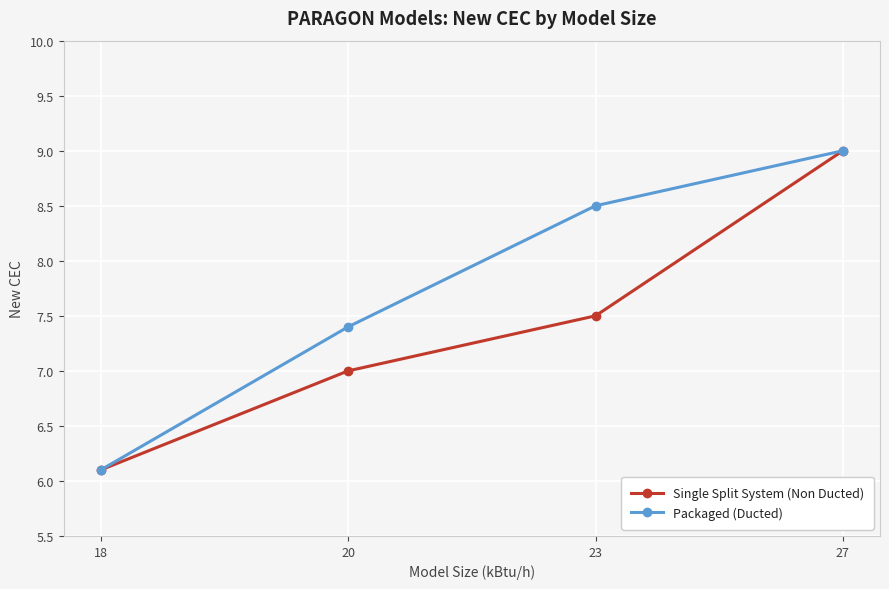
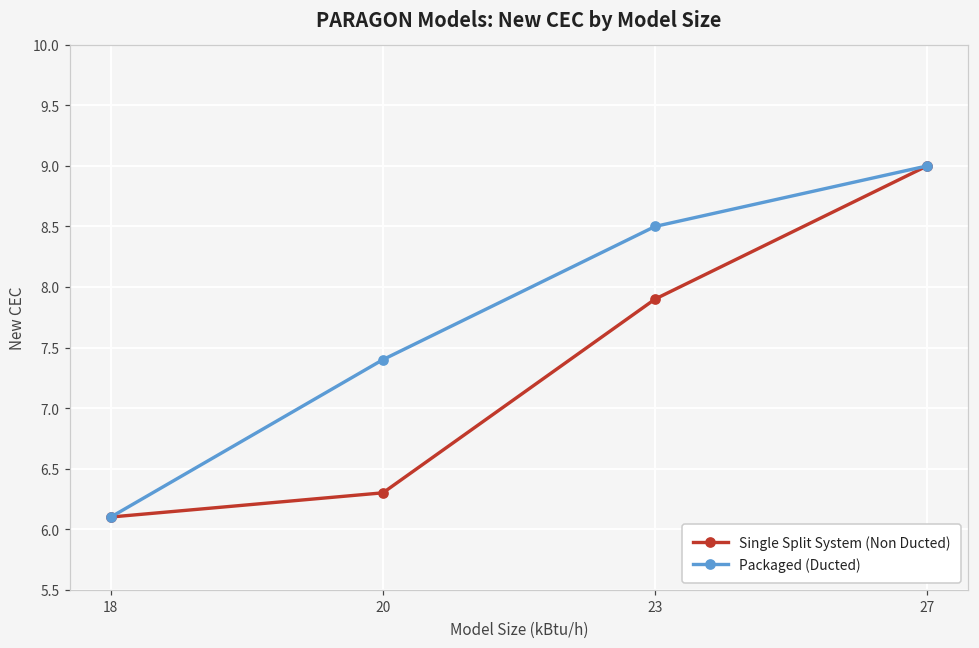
Single Split System (Non Ducted), 20: 7.0 -> 6.3
Single Split System (Non Ducted), 23: 7.5 -> 7.9
